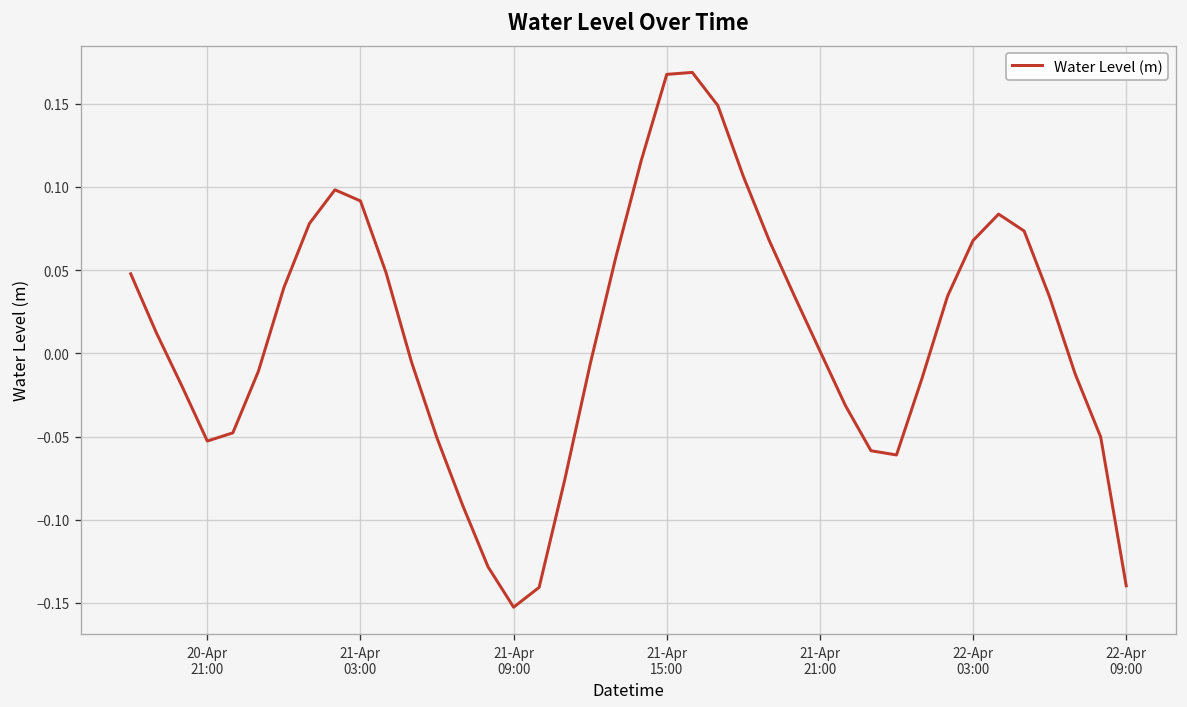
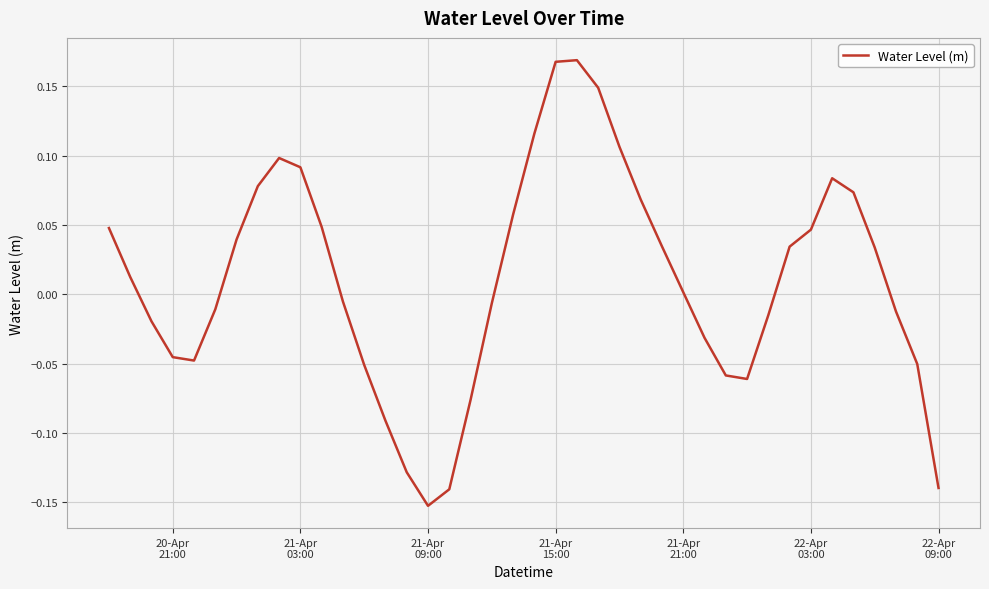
20-Apr 21:00: -0.053 -> -0.045
22-Apr 03:00: 0.068 -> 0.047
